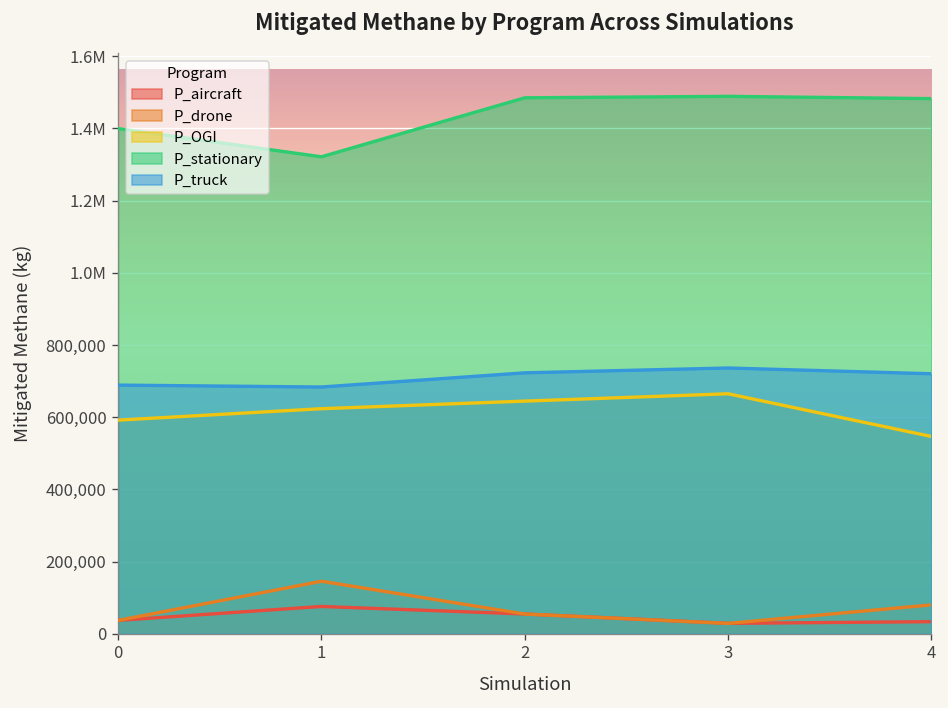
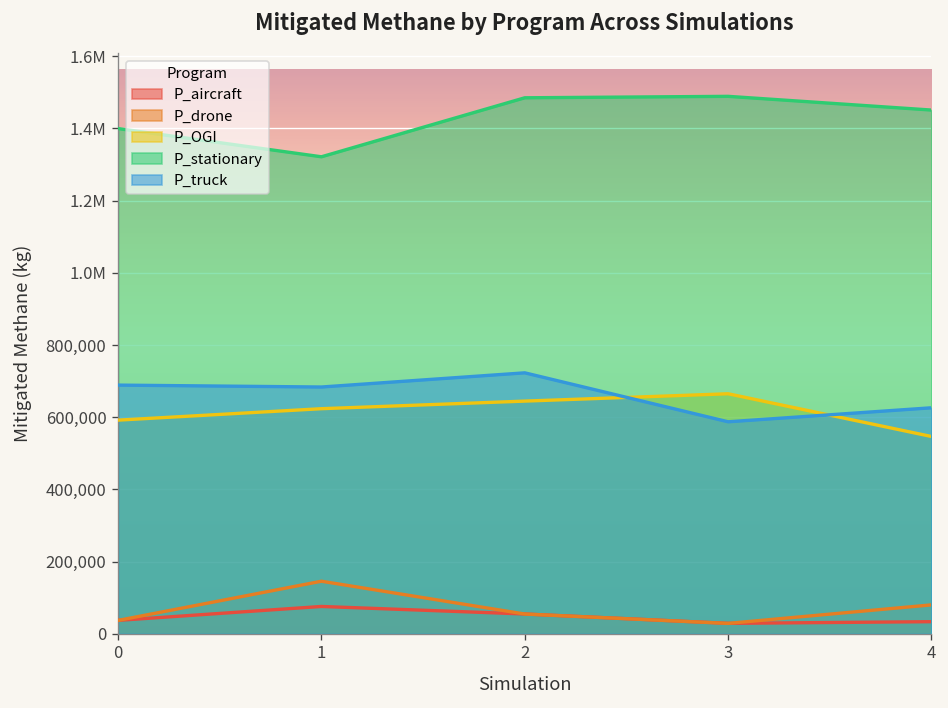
P_truck, 3: 740,000 -> 590,000
P_stationary, 4: 1,480,000 -> 1,450,000
P_truck, 4: 720,000 -> 630,000
